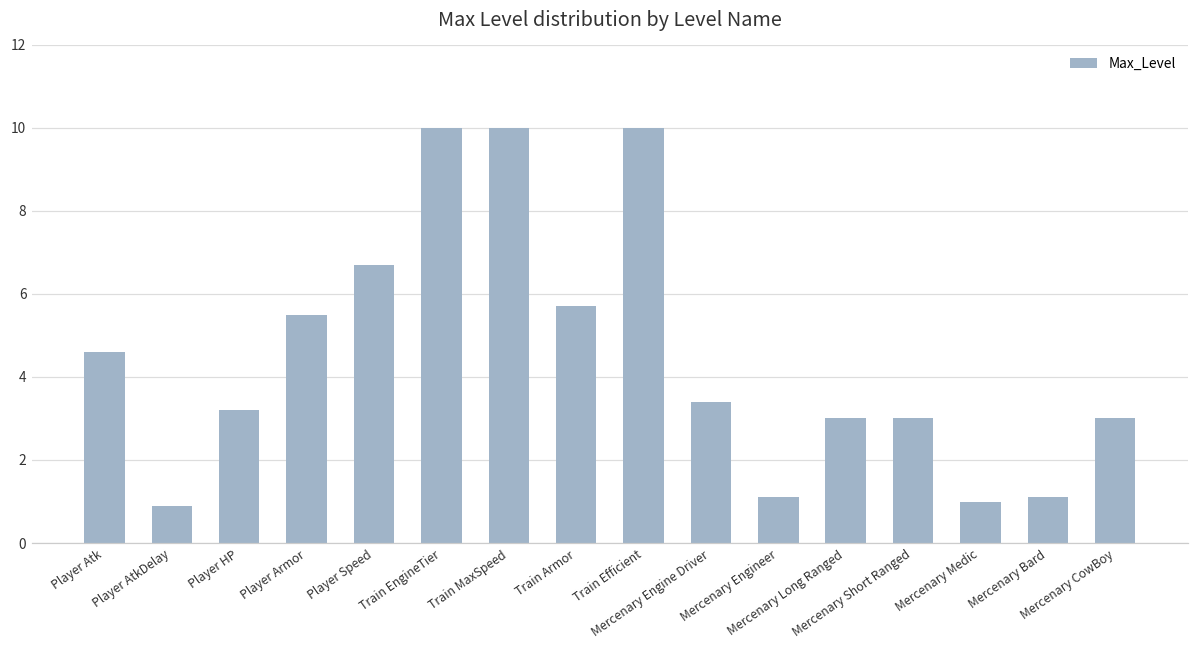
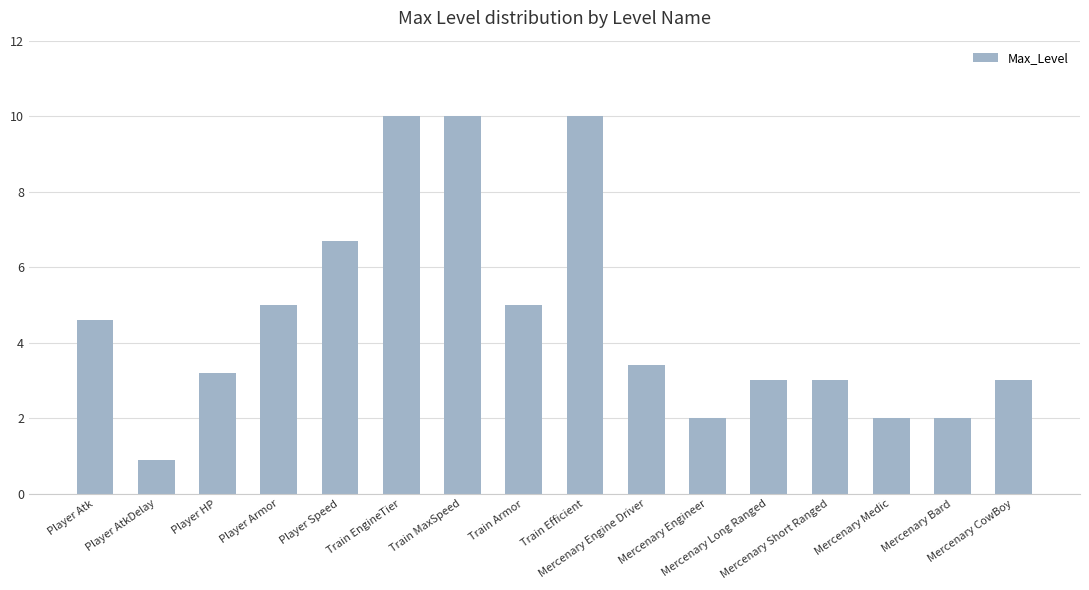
Player Armor: 5.5 -> 5.0
Train Armor: 5.7 -> 5.0
Mercenary Engineer: 1.1 -> 2.0
Mercenary Medic: 1 -> 2
Mercenary Bard: 1.1 -> 2.0
